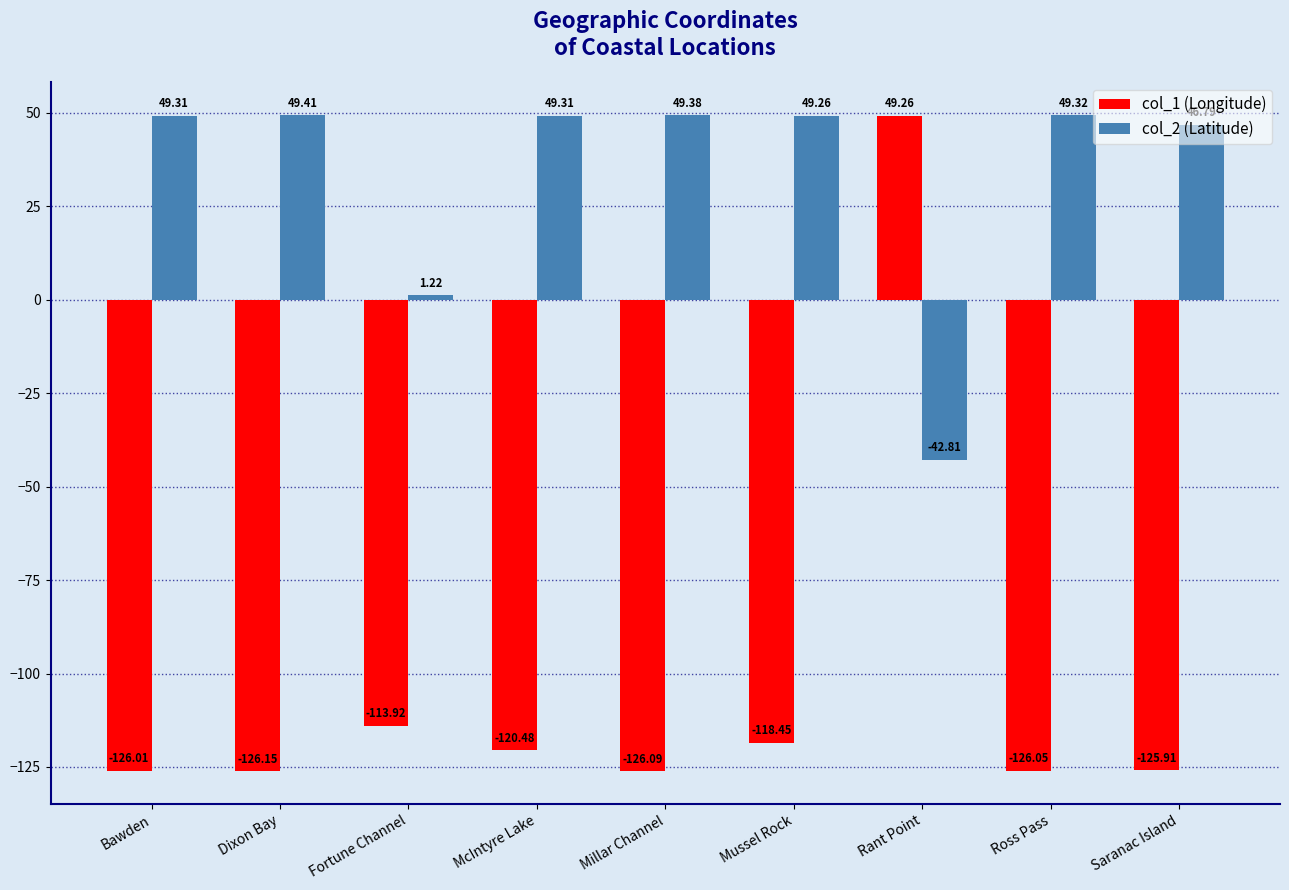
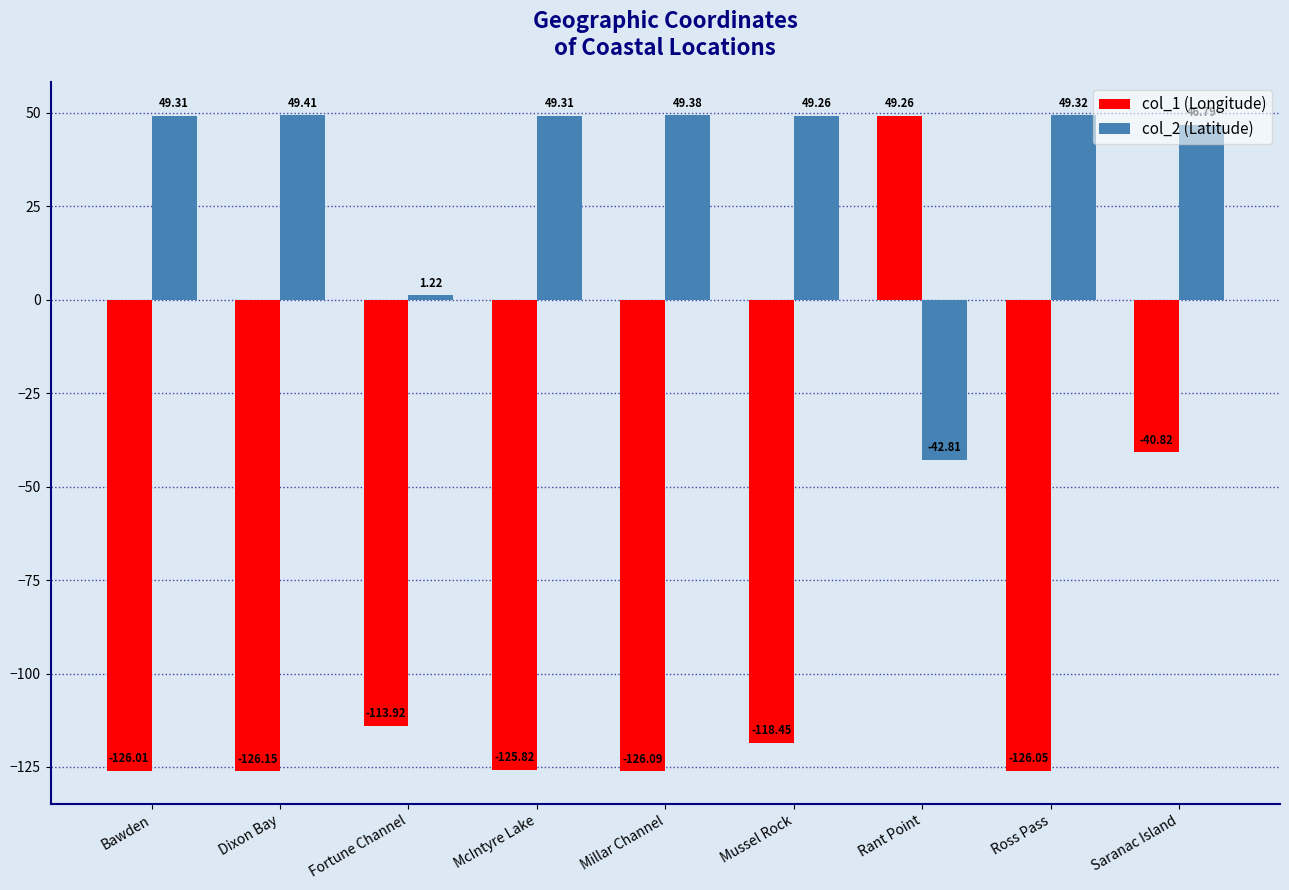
col_1 (Longitude), McIntyre Lake: -120.48 -> -125.82
col_1 (Longitude), Saranac Island: -125.91 -> -40.82
